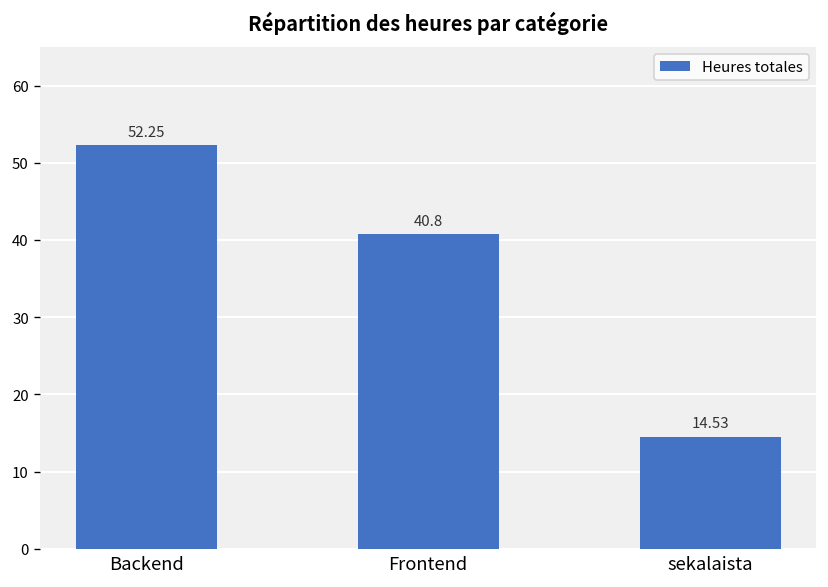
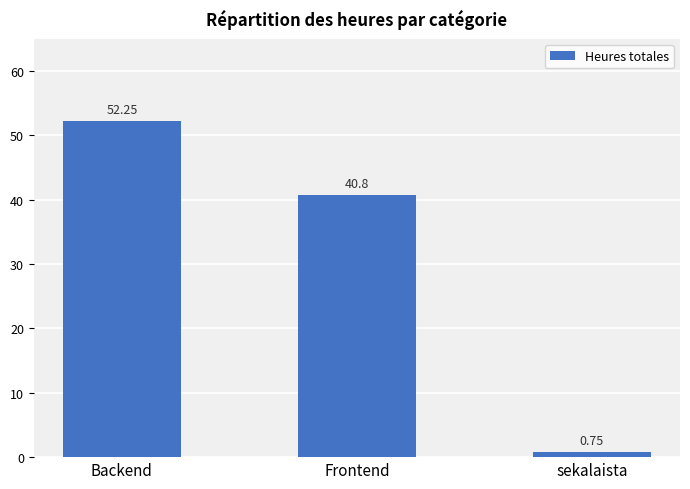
sekalaista: 14.53 -> 0.75
